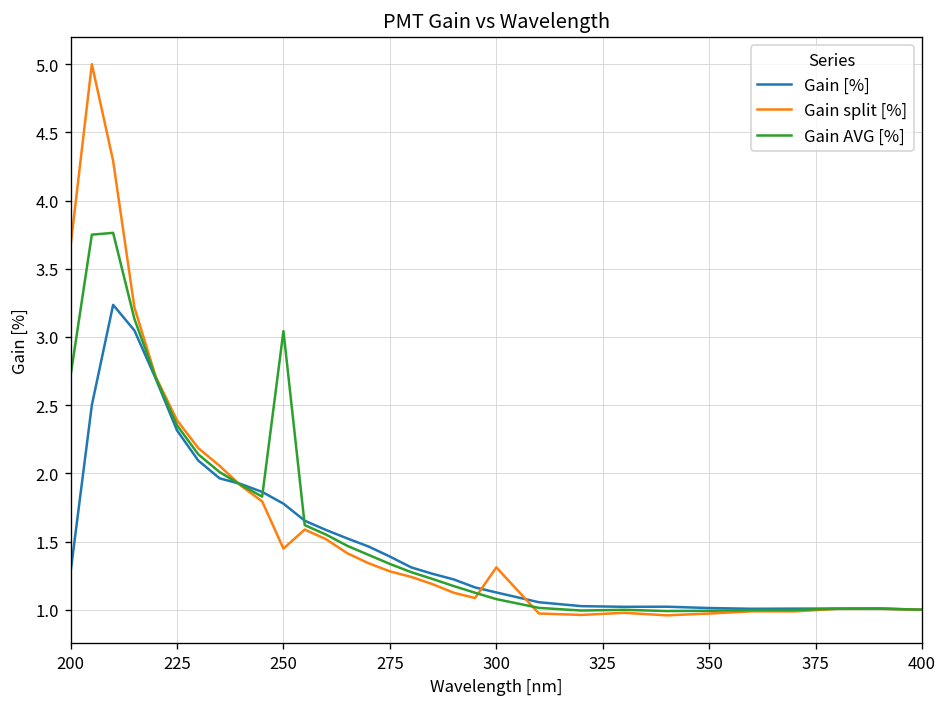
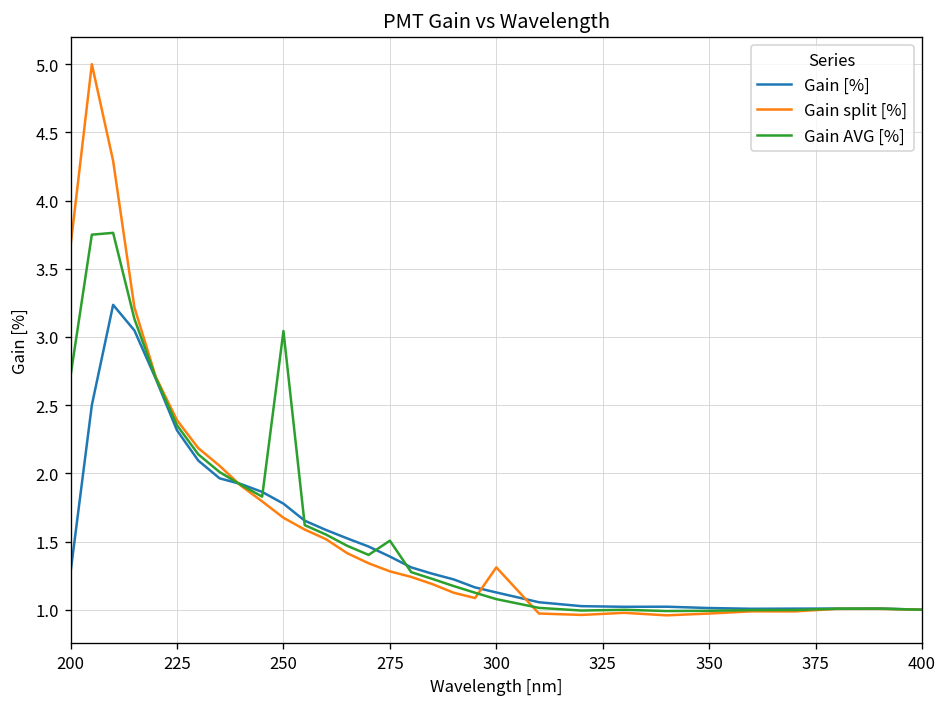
Gain split [%], 250: 1.45 -> 1.67
Gain AVG [%], 275: 1.34 -> 1.51
